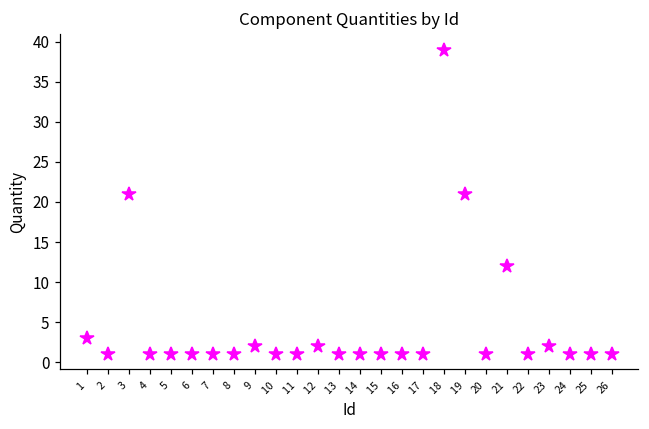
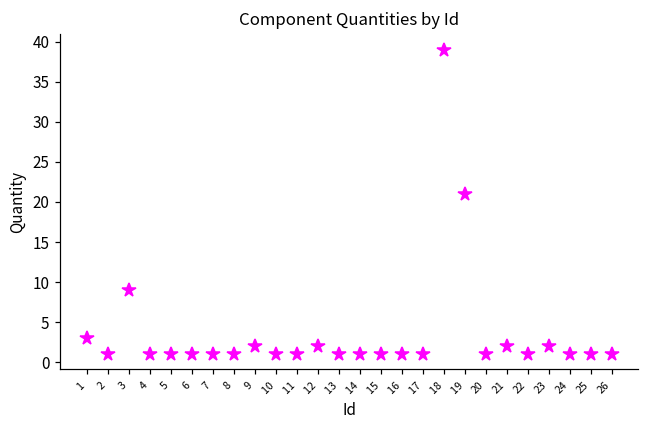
3: 21 -> 9
21: 12 -> 2
